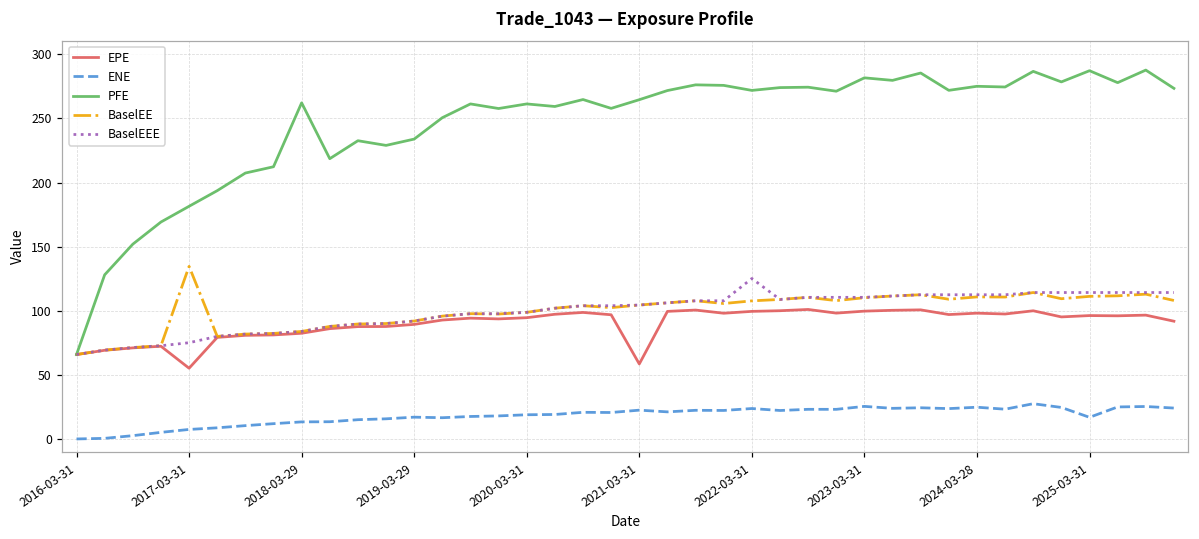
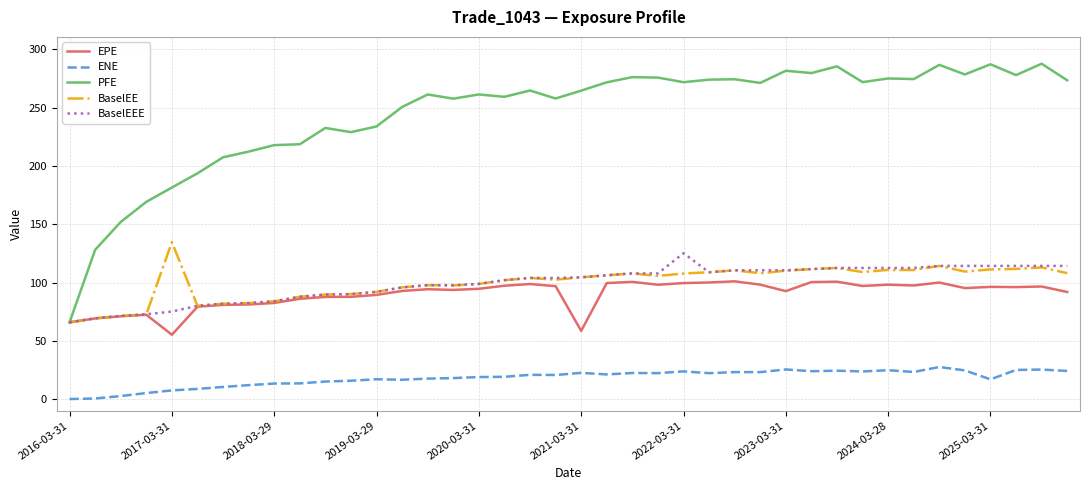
PFE, 2018-03-29: 262 -> 218
EPE, 2023-03-31: 100 -> 93
